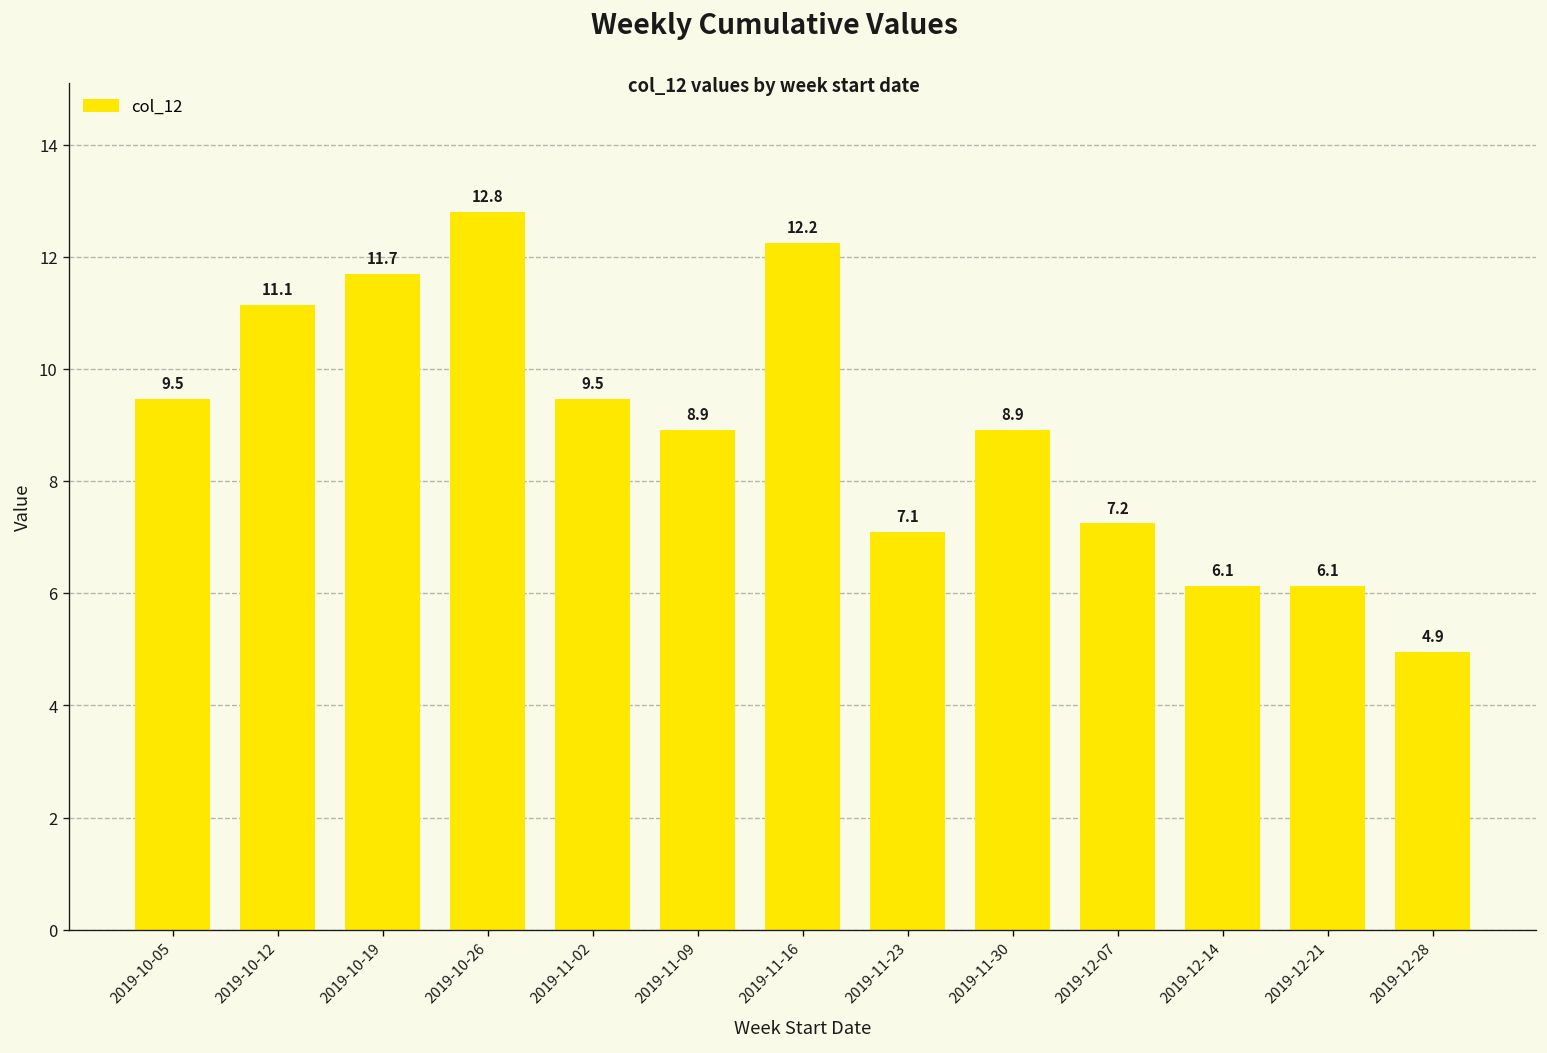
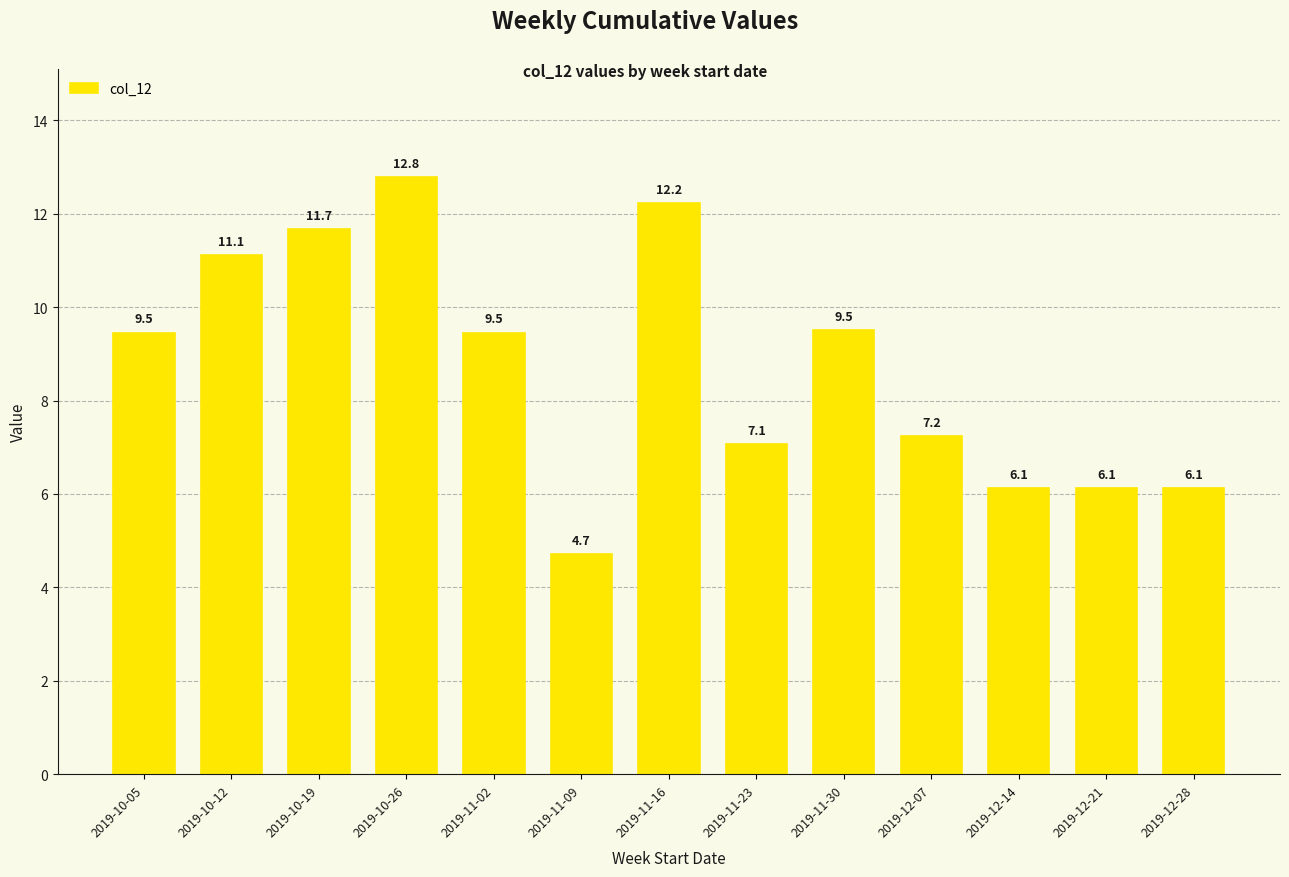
2019-11-09: 8.9 -> 4.7
2019-11-30: 8.9 -> 9.5
2019-12-28: 4.9 -> 6.1
